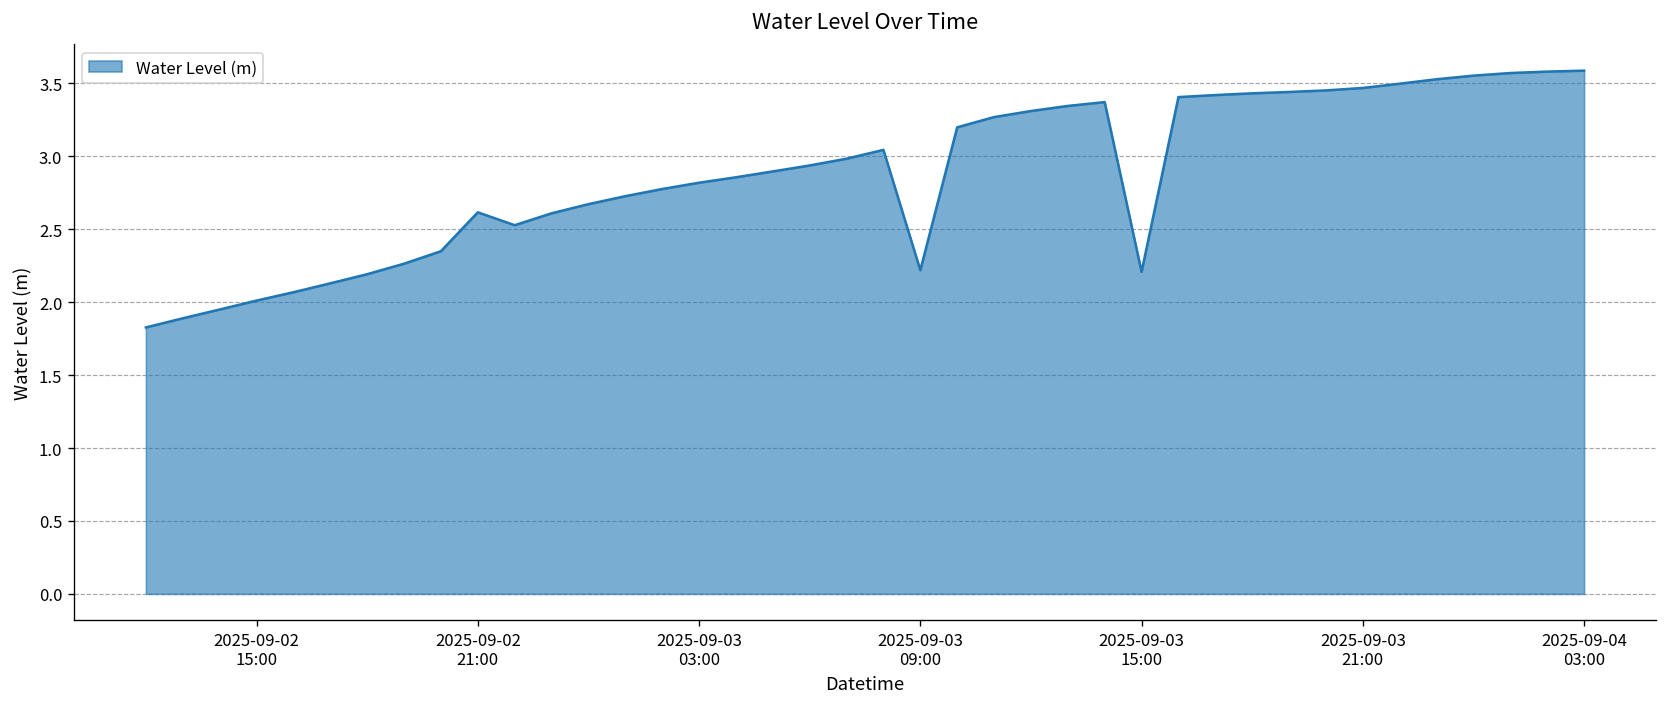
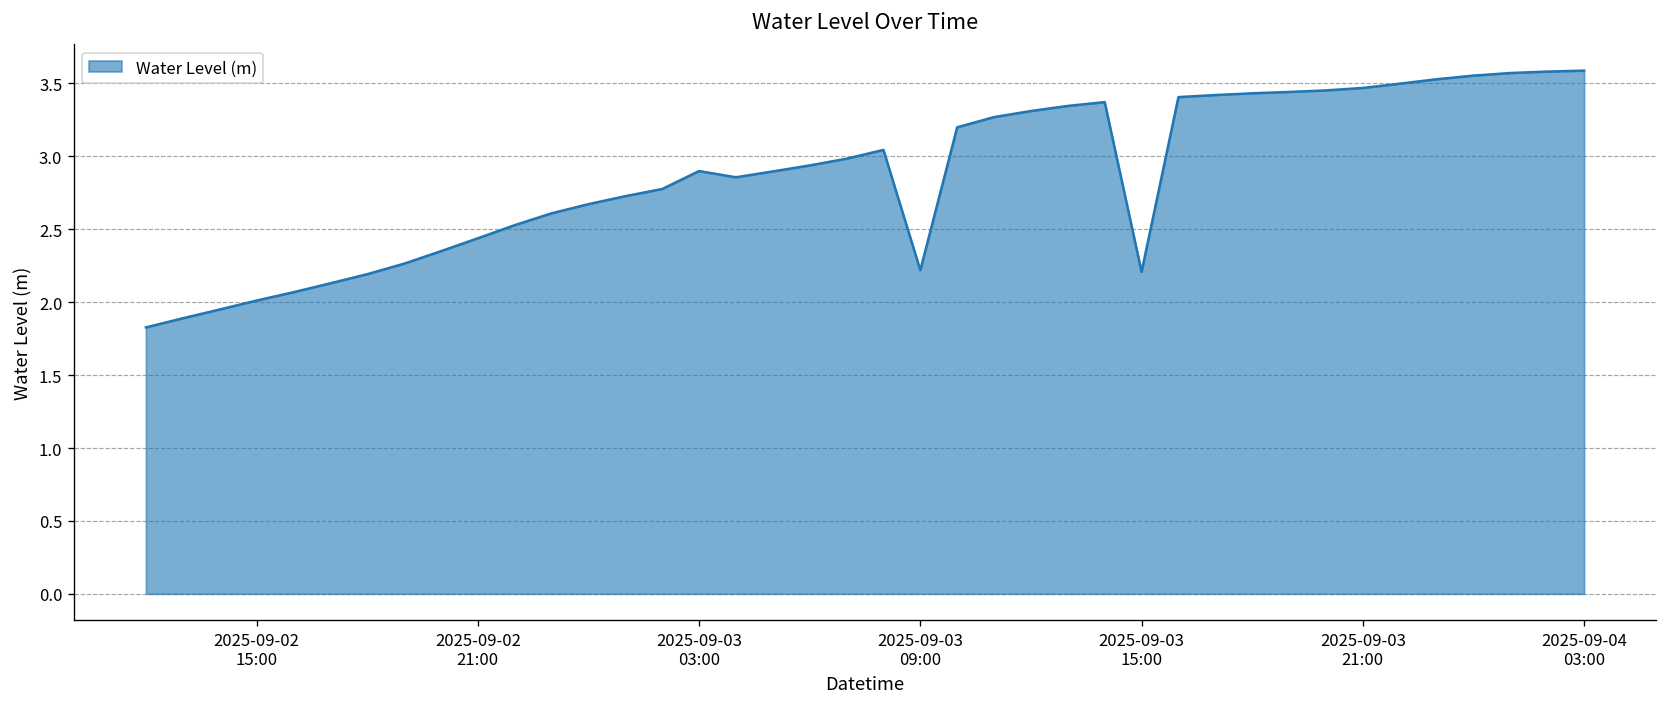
2025-09-02 21:00: 2.62 -> 2.44
2025-09-03 03:00: 2.82 -> 2.90
